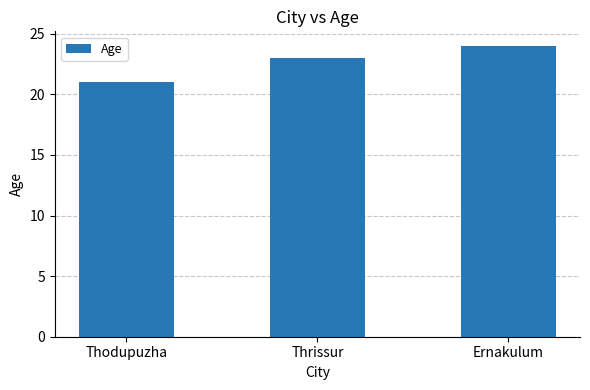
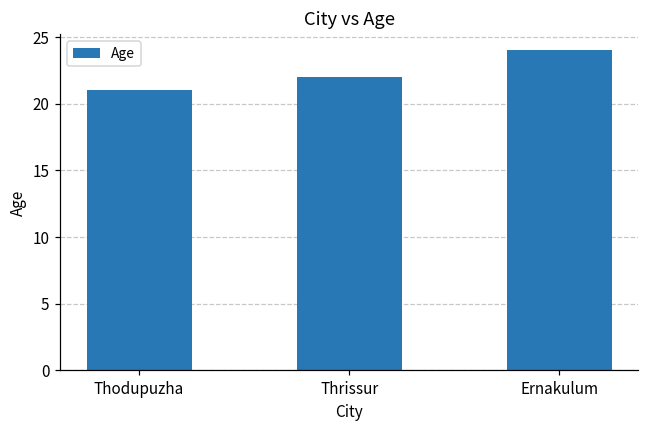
Thrissur: 23 -> 22
